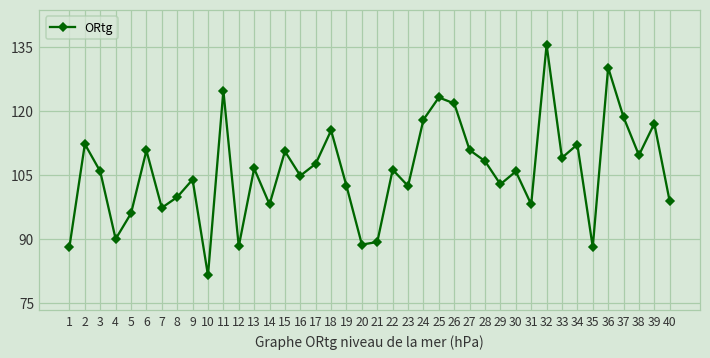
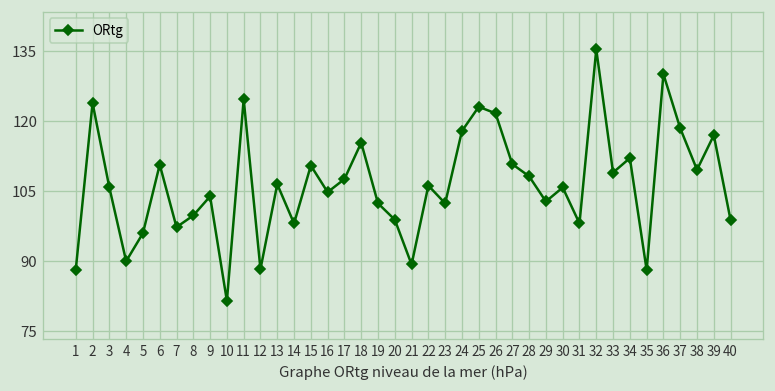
2: 112 -> 124
20: 89 -> 99
